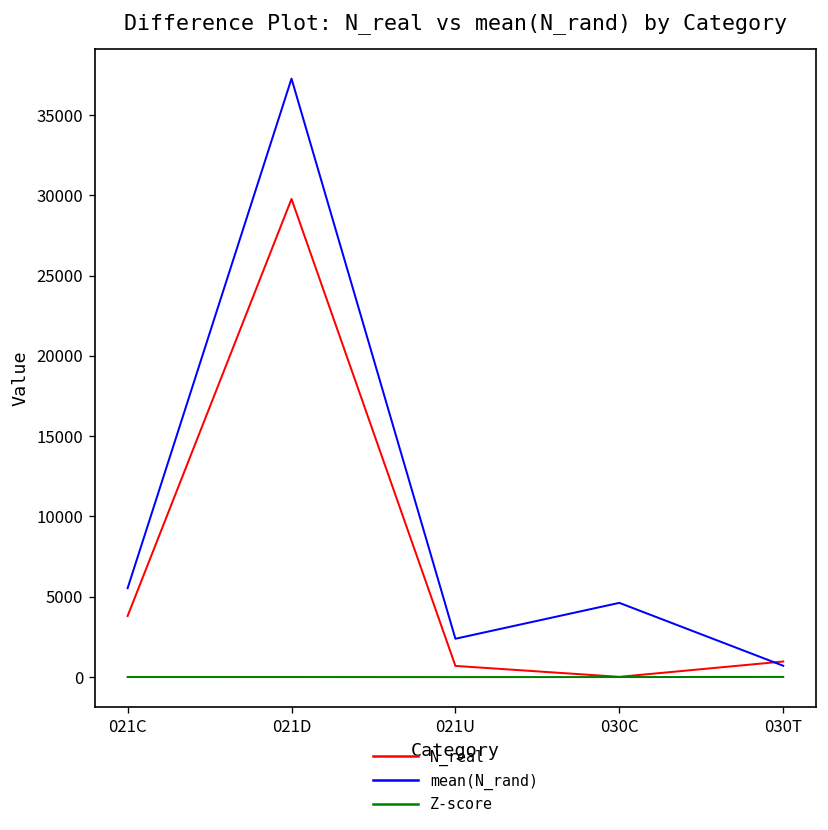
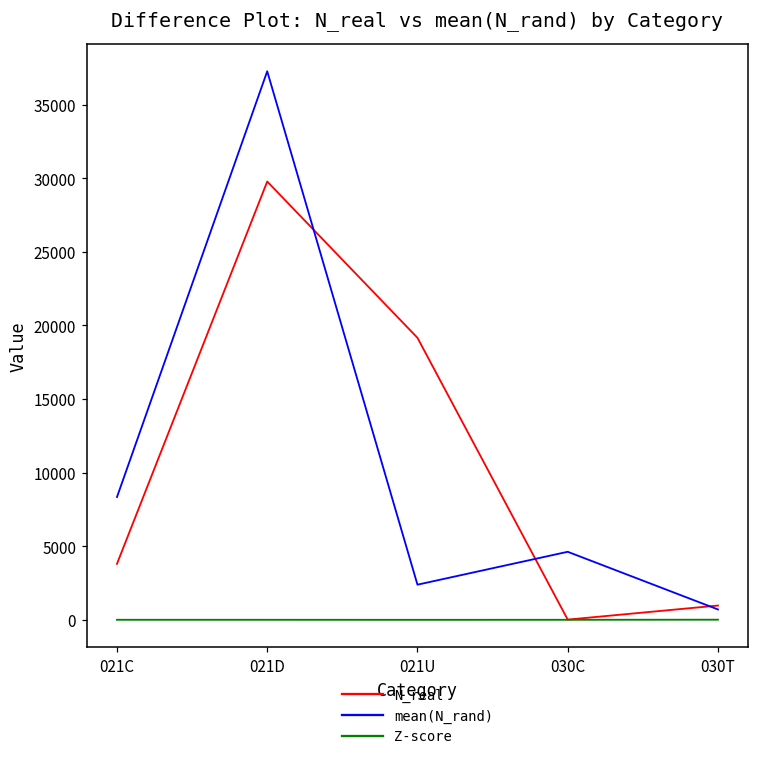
mean(N_rand), 021C: 5500 -> 8300
N_real, 021U: 700 -> 19200
